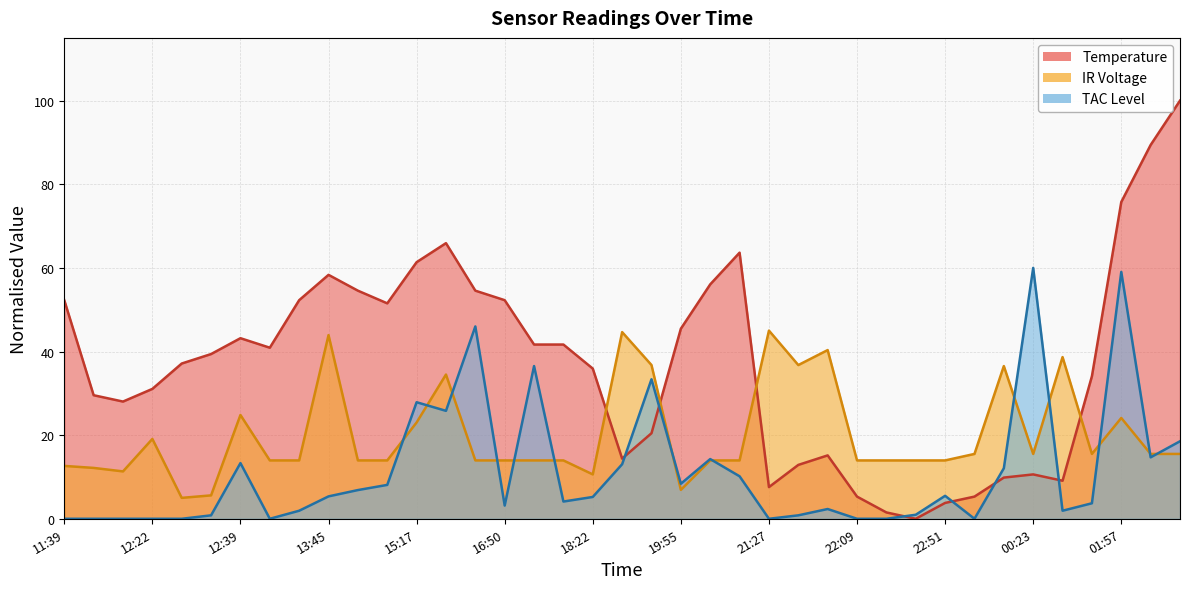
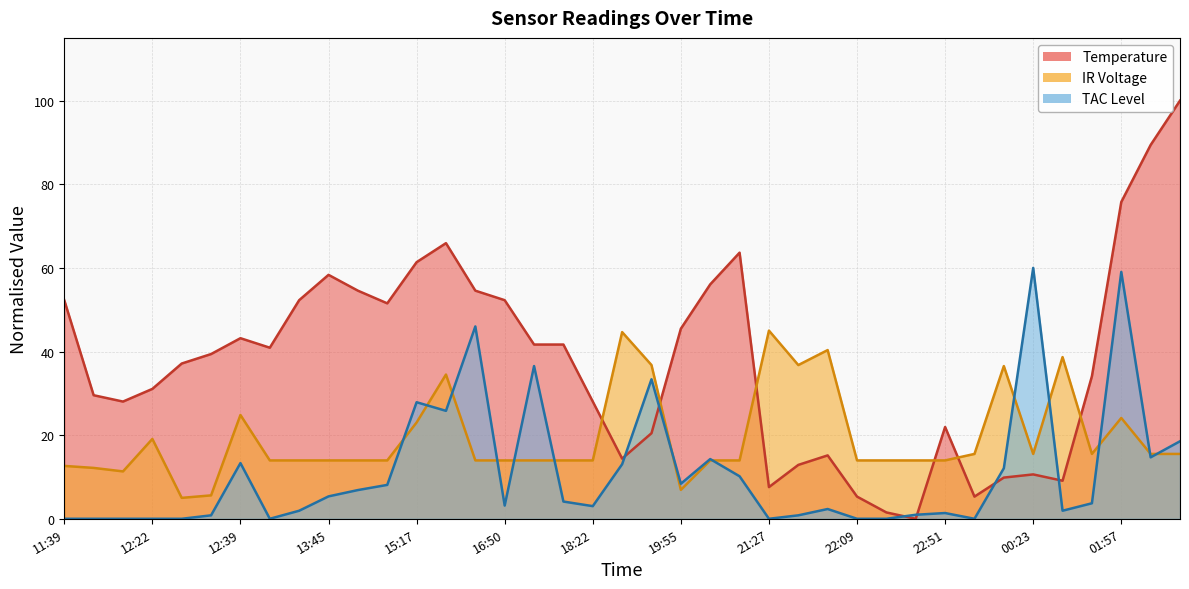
IR Voltage, 13:45: 44 -> 14
Temperature, 18:22: 36 -> 28
IR Voltage, 18:22: 11 -> 14
TAC Level, 18:22: 5 -> 3
Temperature, 22:51: 4 -> 22
TAC Level, 22:51: 5 -> 1
